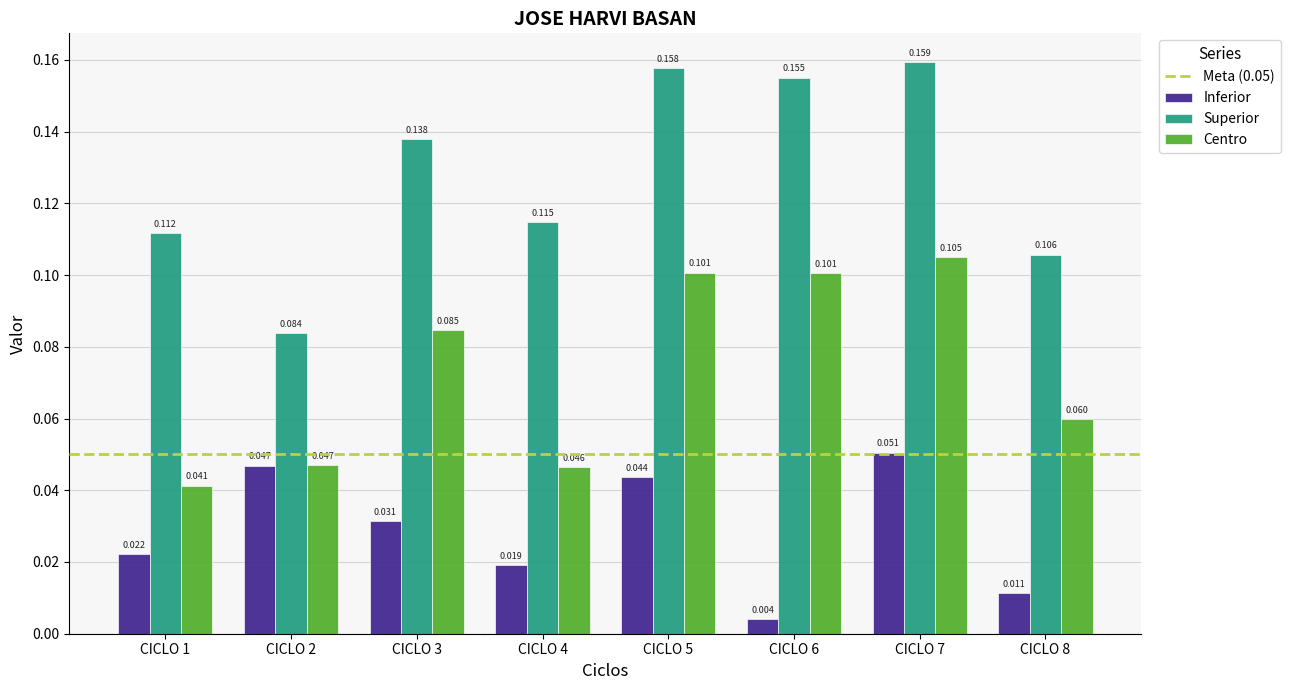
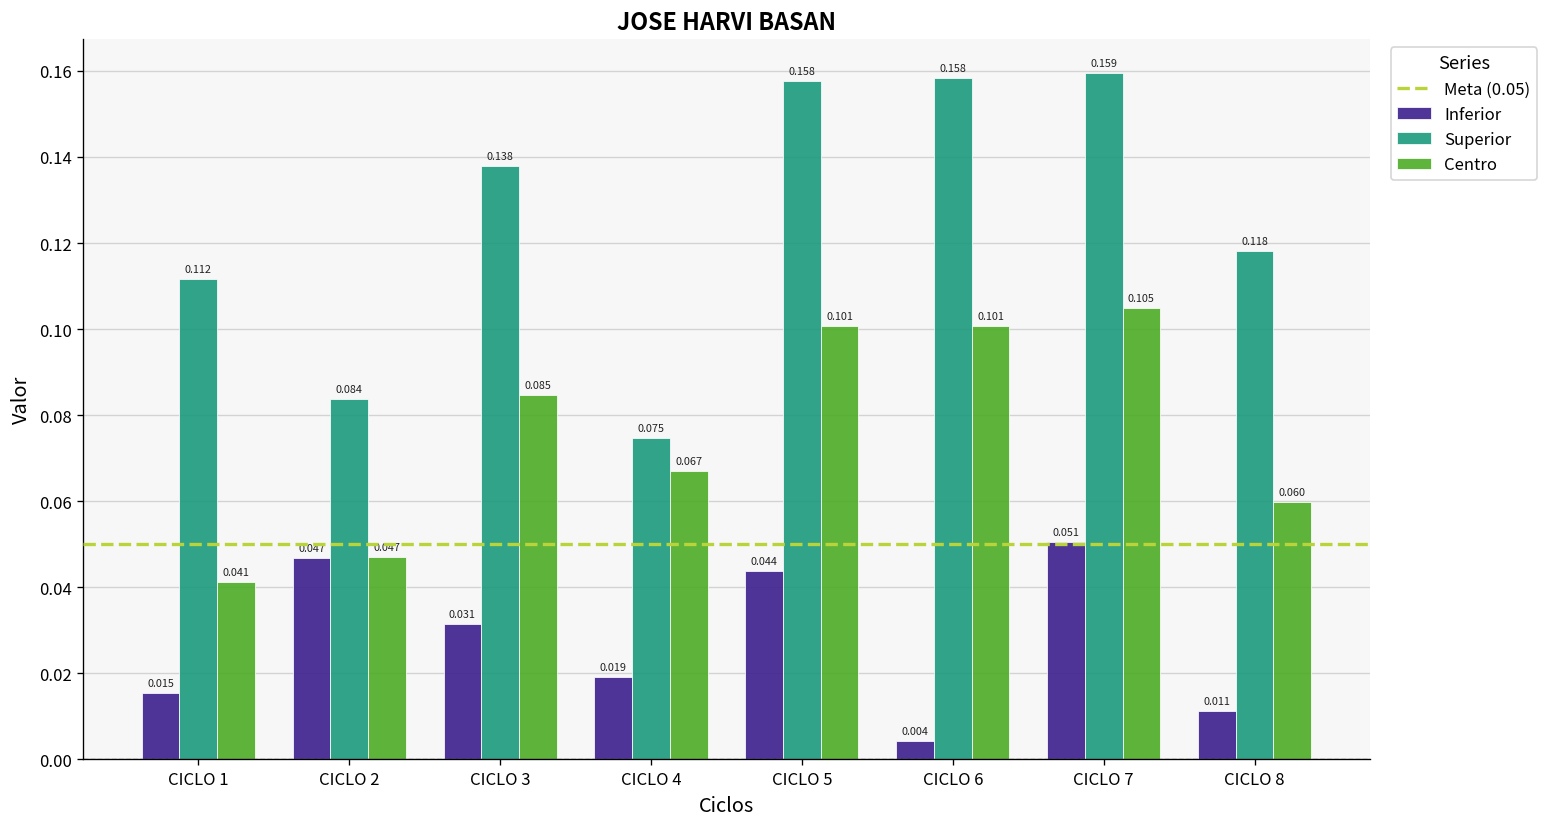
Inferior, CICLO 1: 0.022 -> 0.015
Superior, CICLO 4: 0.115 -> 0.075
Centro, CICLO 4: 0.046 -> 0.067
Superior, CICLO 6: 0.155 -> 0.158
Superior, CICLO 8: 0.106 -> 0.118
